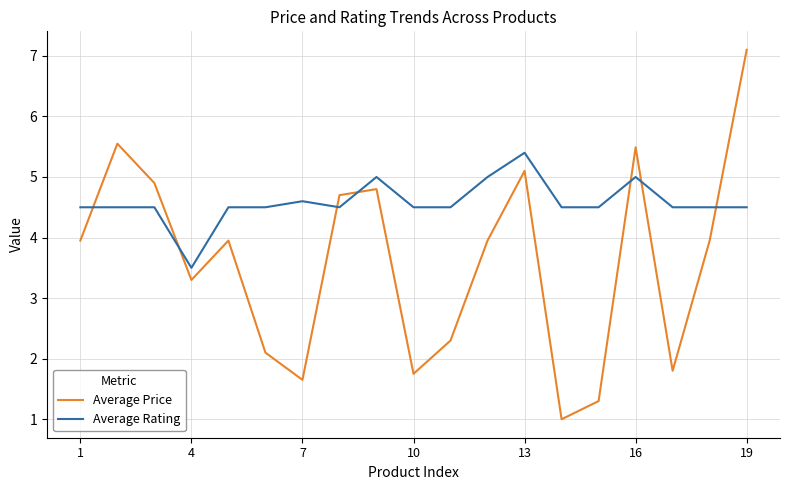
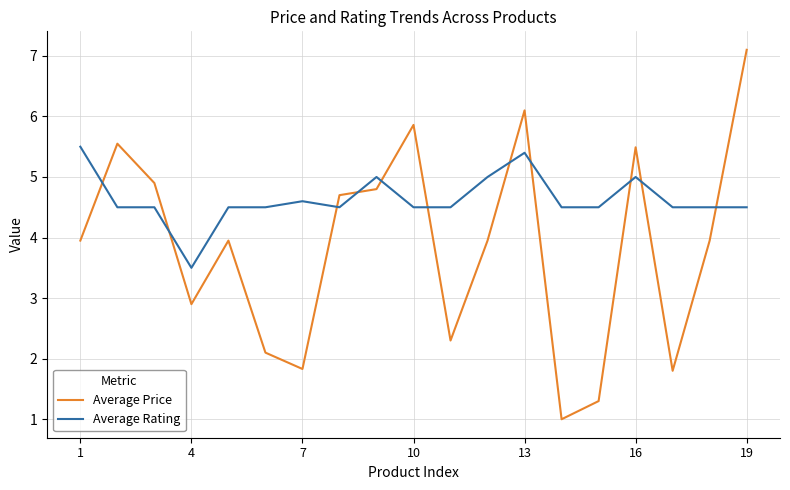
Average Rating, 1: 4.5 -> 5.5
Average Price, 4: 3.3 -> 2.9
Average Price, 7: 1.7 -> 1.8
Average Price, 10: 1.8 -> 5.9
Average Price, 13: 5.1 -> 6.1
